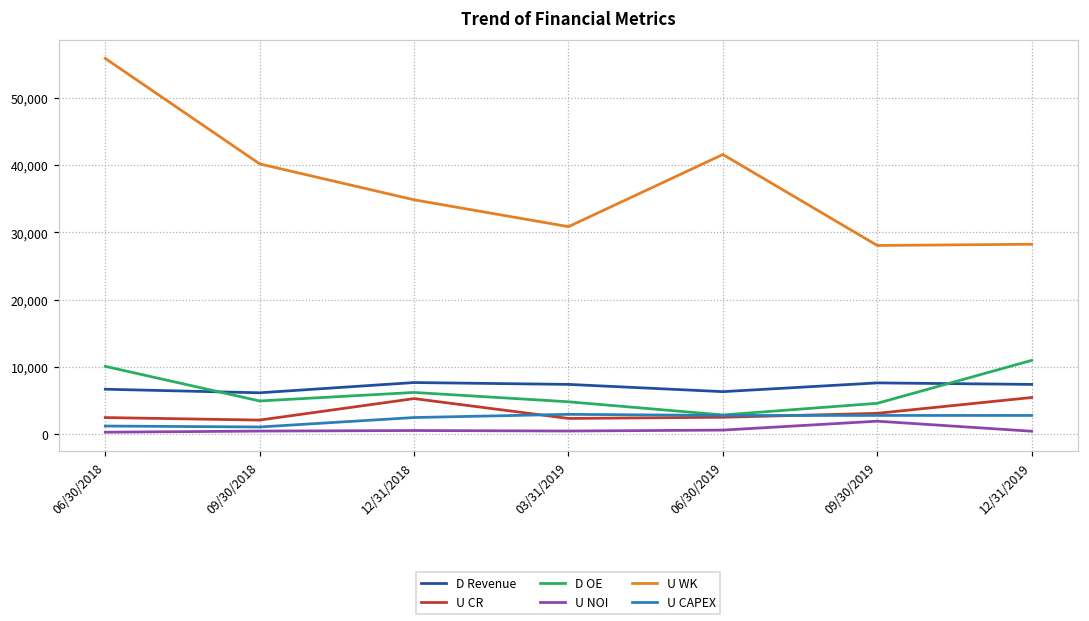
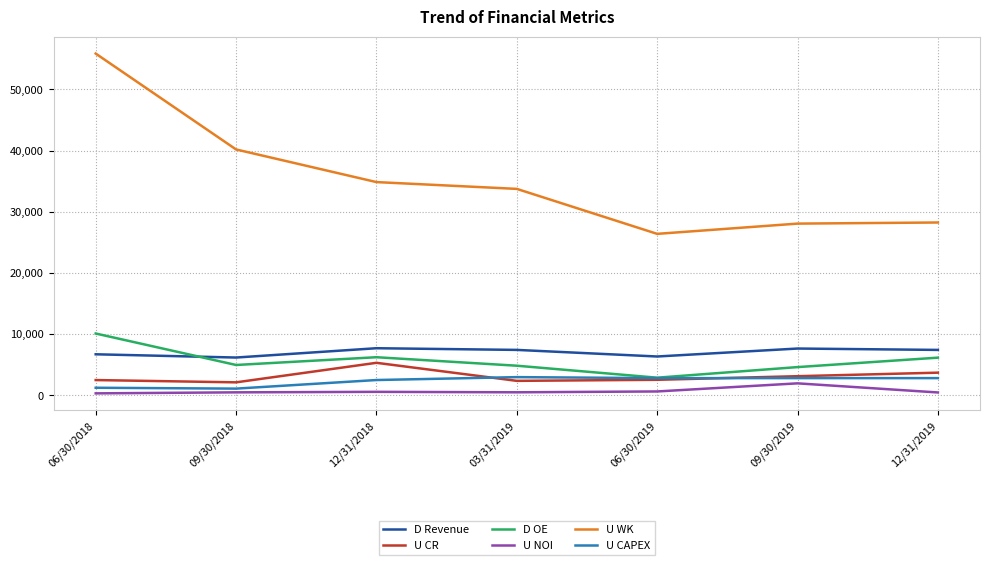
U WK, 03/31/2019: 31,000 -> 34,000
U WK, 06/30/2019: 42,000 -> 26,000
U CR, 12/31/2019: 5,000 -> 4,000
D OE, 12/31/2019: 11,000 -> 6,000
